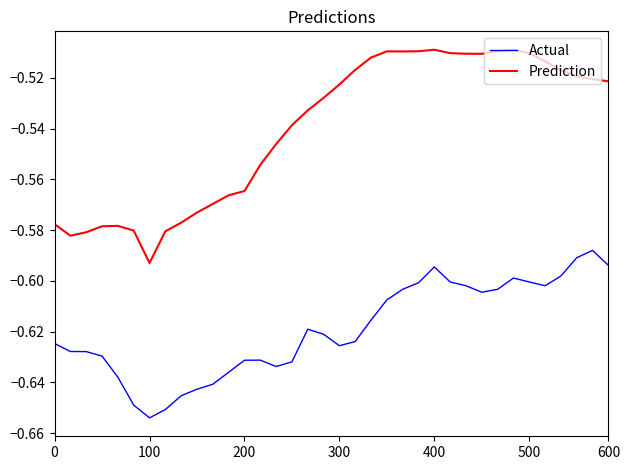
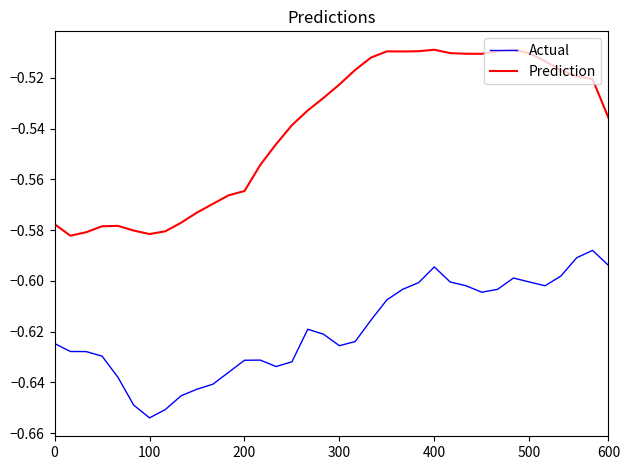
Prediction, 100: -0.593 -> -0.582
Prediction, 600: -0.521 -> -0.536
